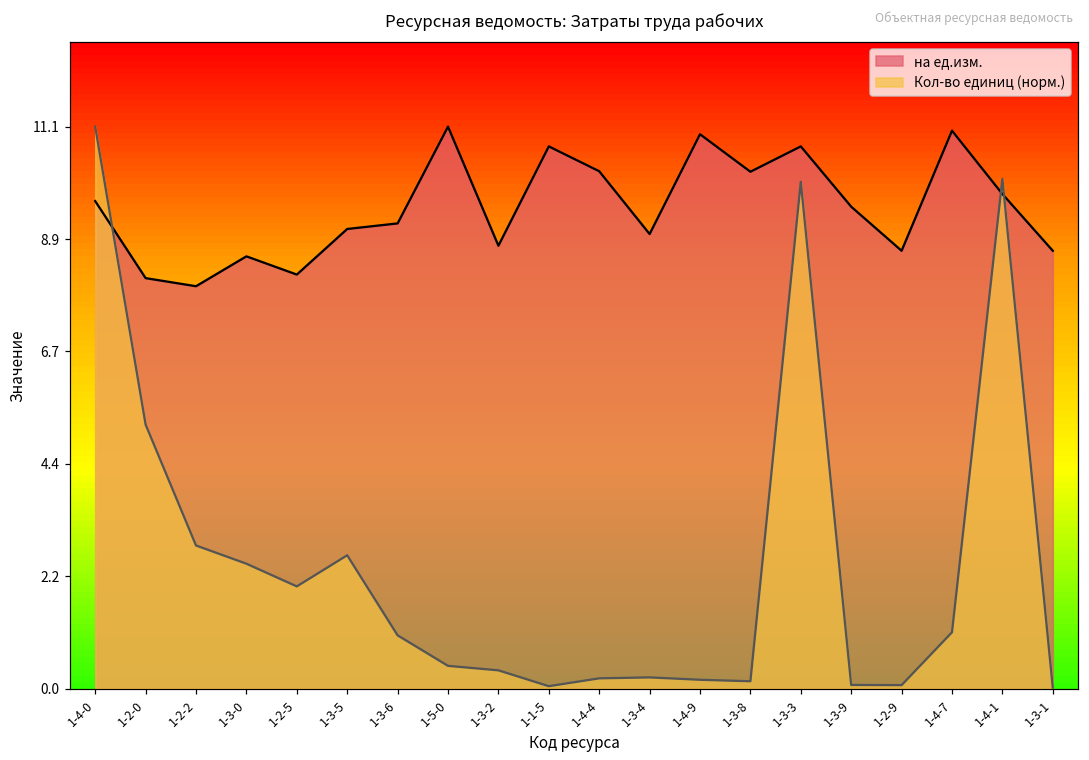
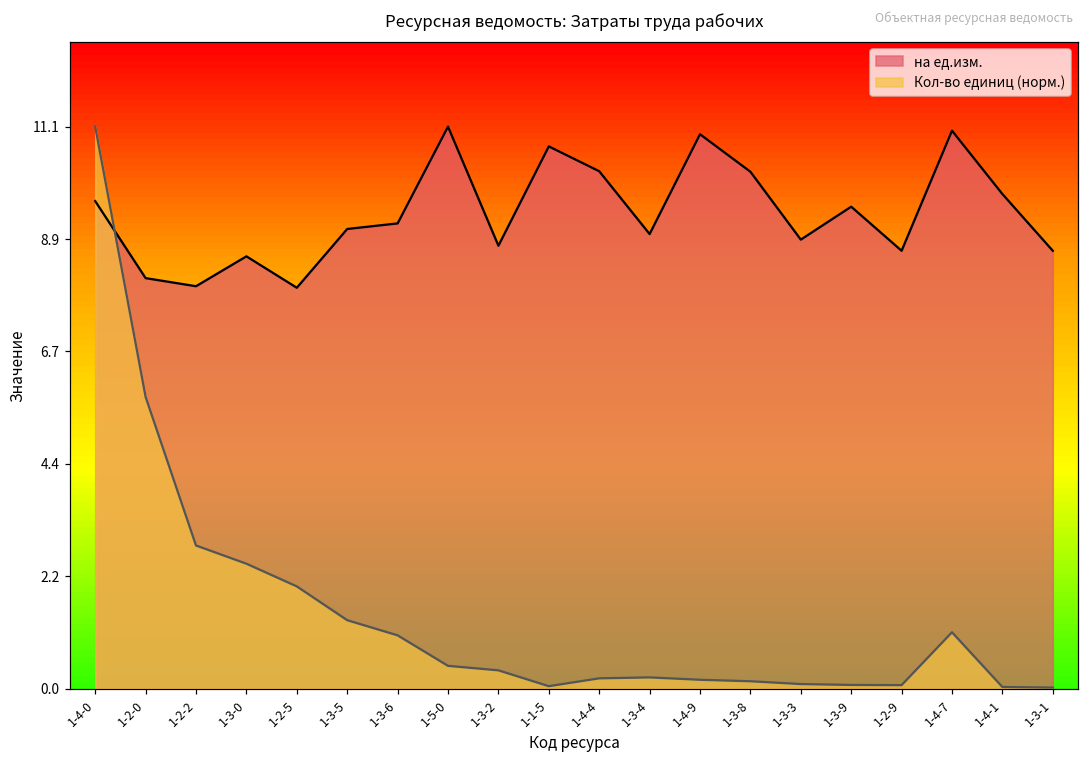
Кол-во единиц (норм.), 1-2-0: 5.2 -> 5.8
на ед.изм., 1-2-5: 8.2 -> 7.9
Кол-во единиц (норм.), 1-3-5: 2.6 -> 1.3
на ед.изм., 1-3-3: 10.7 -> 8.9
Кол-во единиц (норм.), 1-3-3: 10.0 -> 0.1
Кол-во единиц (норм.), 1-4-1: 10.1 -> 0.0
